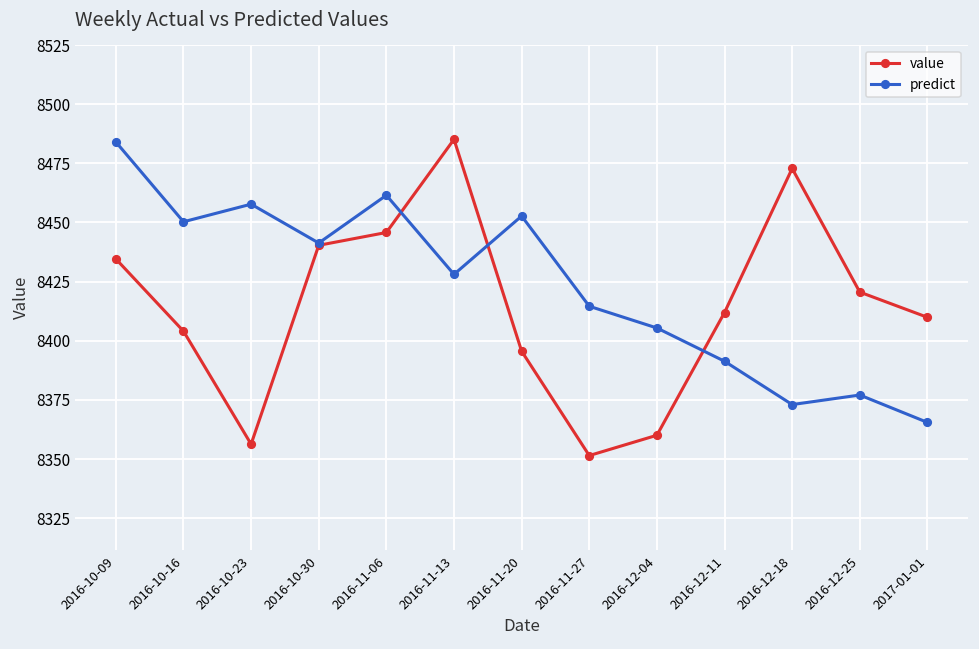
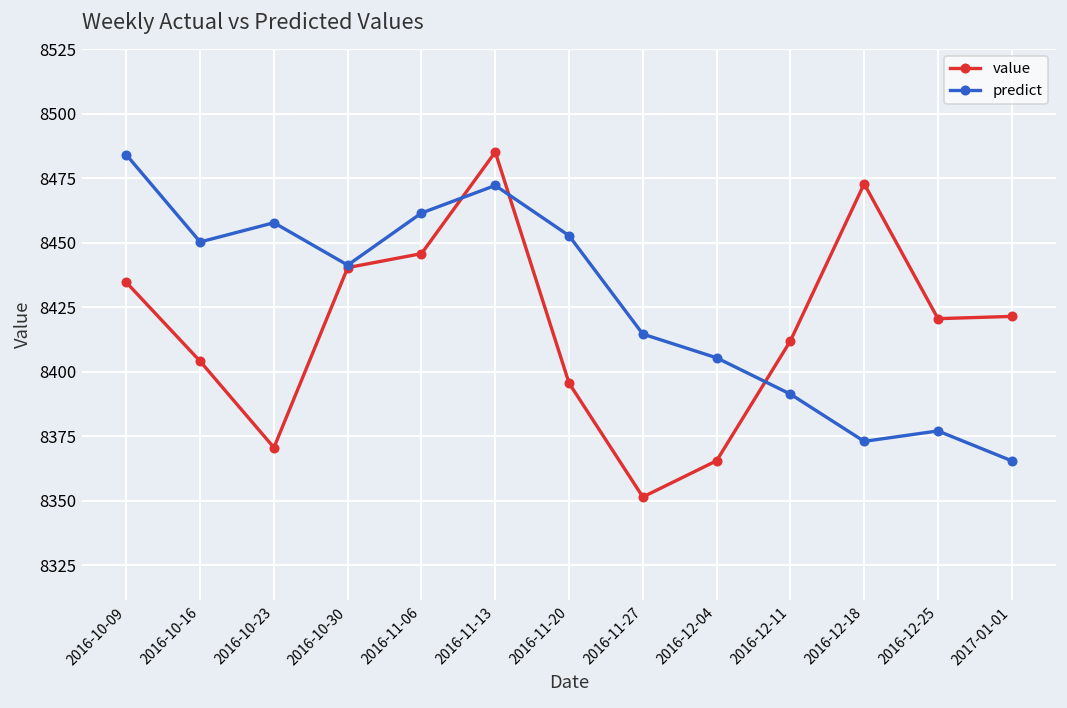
value, 2016-10-23: 8356 -> 8371
predict, 2016-11-13: 8428 -> 8472
value, 2016-12-04: 8360 -> 8366
value, 2017-01-01: 8410 -> 8421
